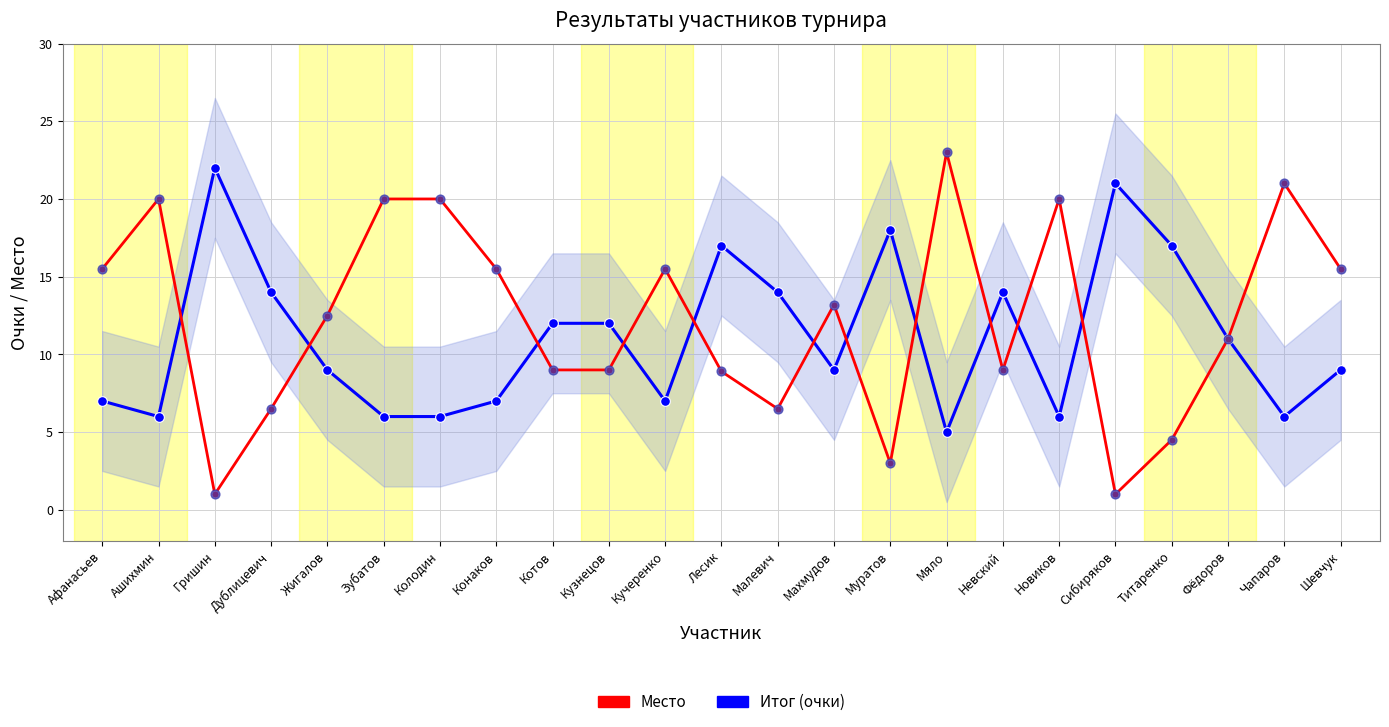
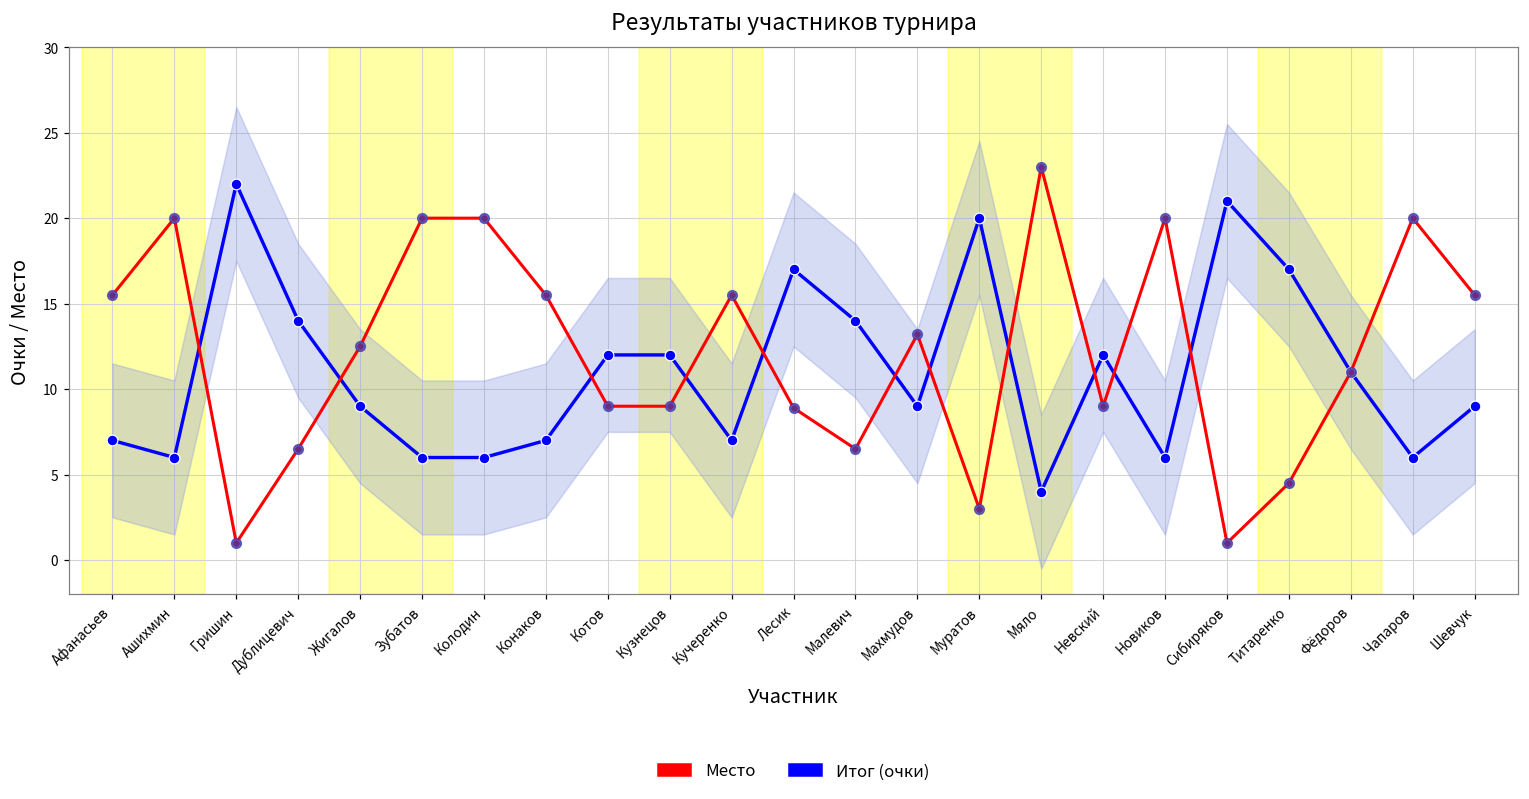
Итог (очки), Муратов: 18 -> 20
Итог (очки), Мяло: 5 -> 4
Итог (очки), Невский: 14 -> 12
Место, Чапаров: 21 -> 20
